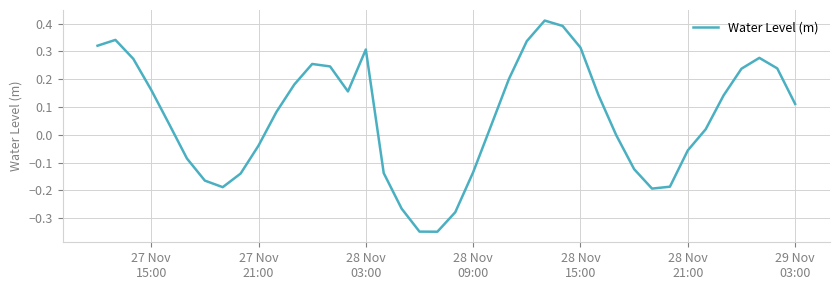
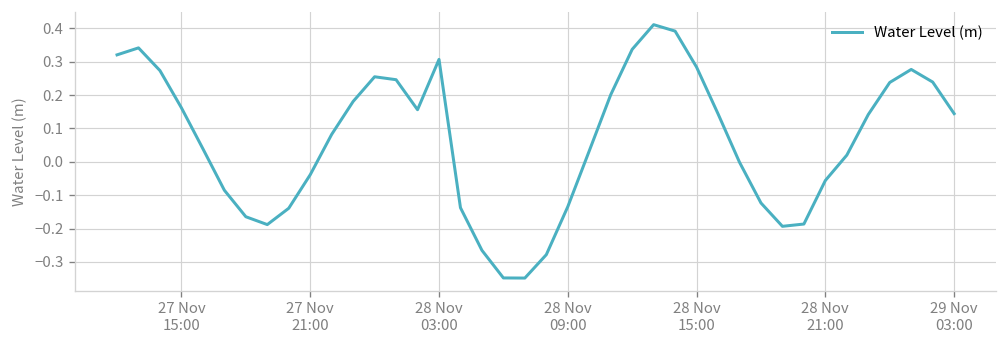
28 Nov 15:00: 0.31 -> 0.28
29 Nov 03:00: 0.11 -> 0.14
